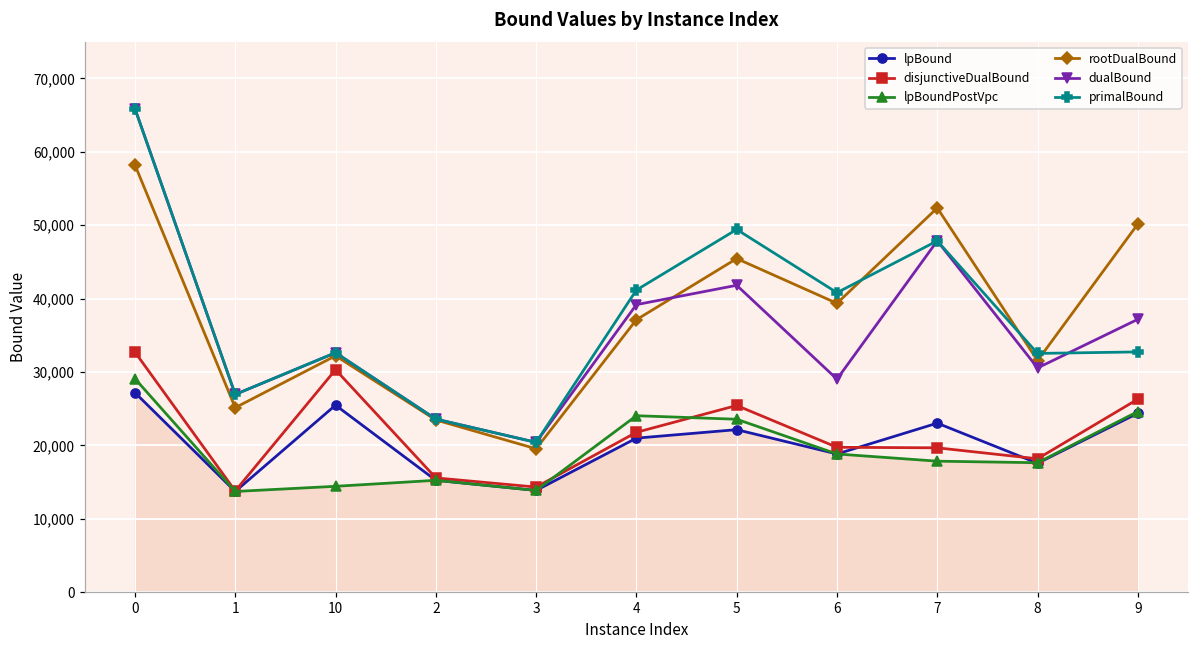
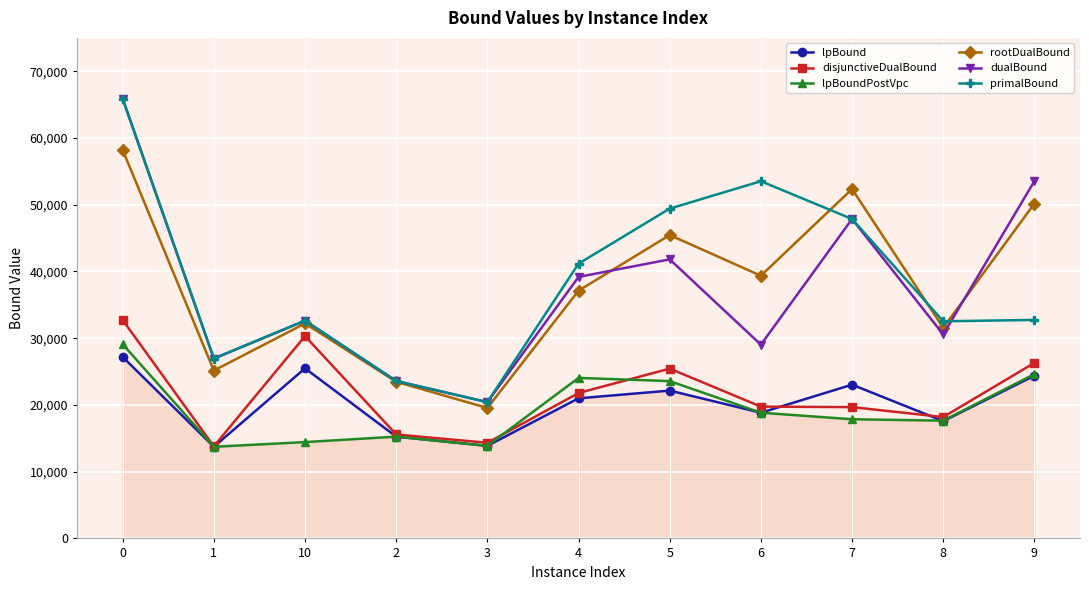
primalBound, 6: 41,000 -> 54,000
dualBound, 9: 37,000 -> 54,000
